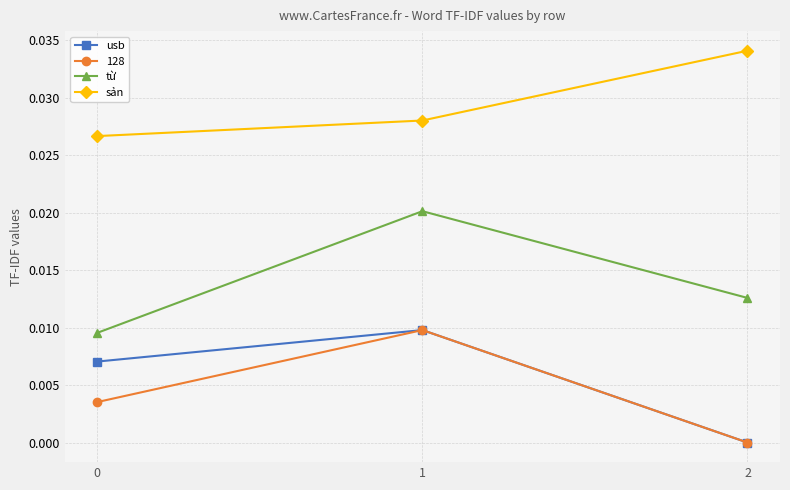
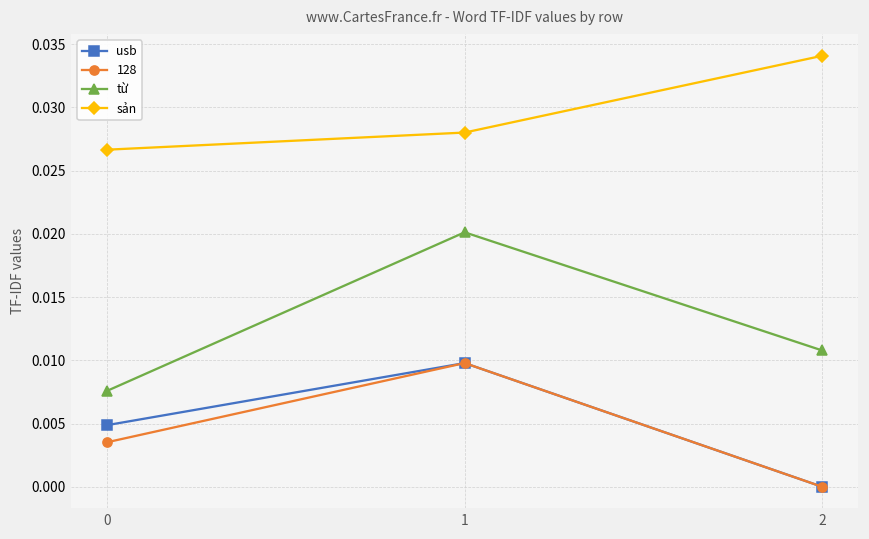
usb, 0: 0.0070 -> 0.0049
từ, 0: 0.0095 -> 0.0076
từ, 2: 0.0126 -> 0.0108
